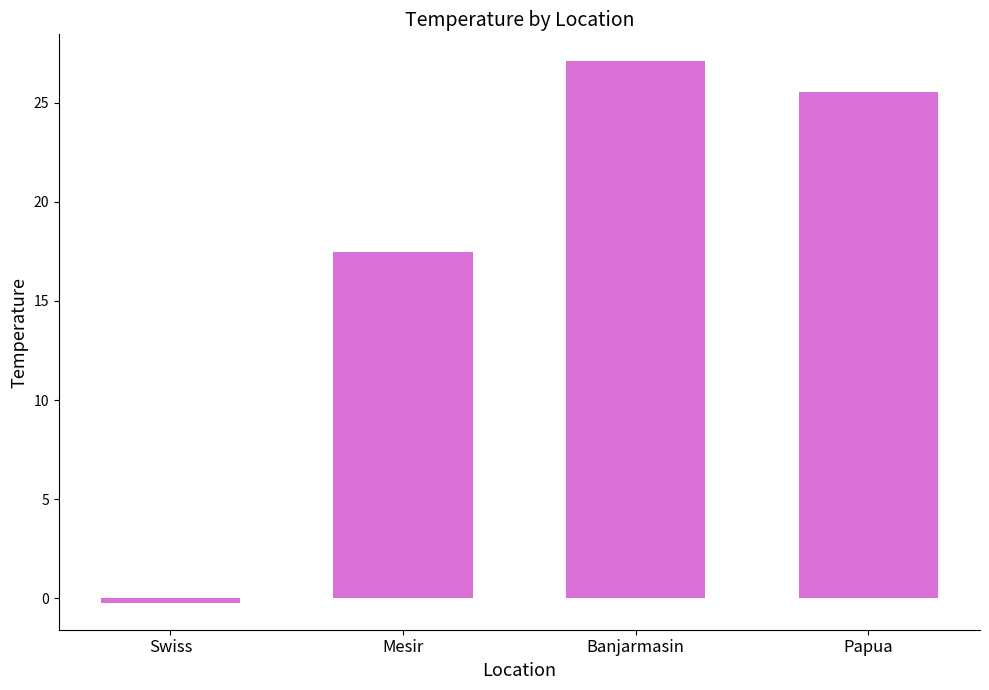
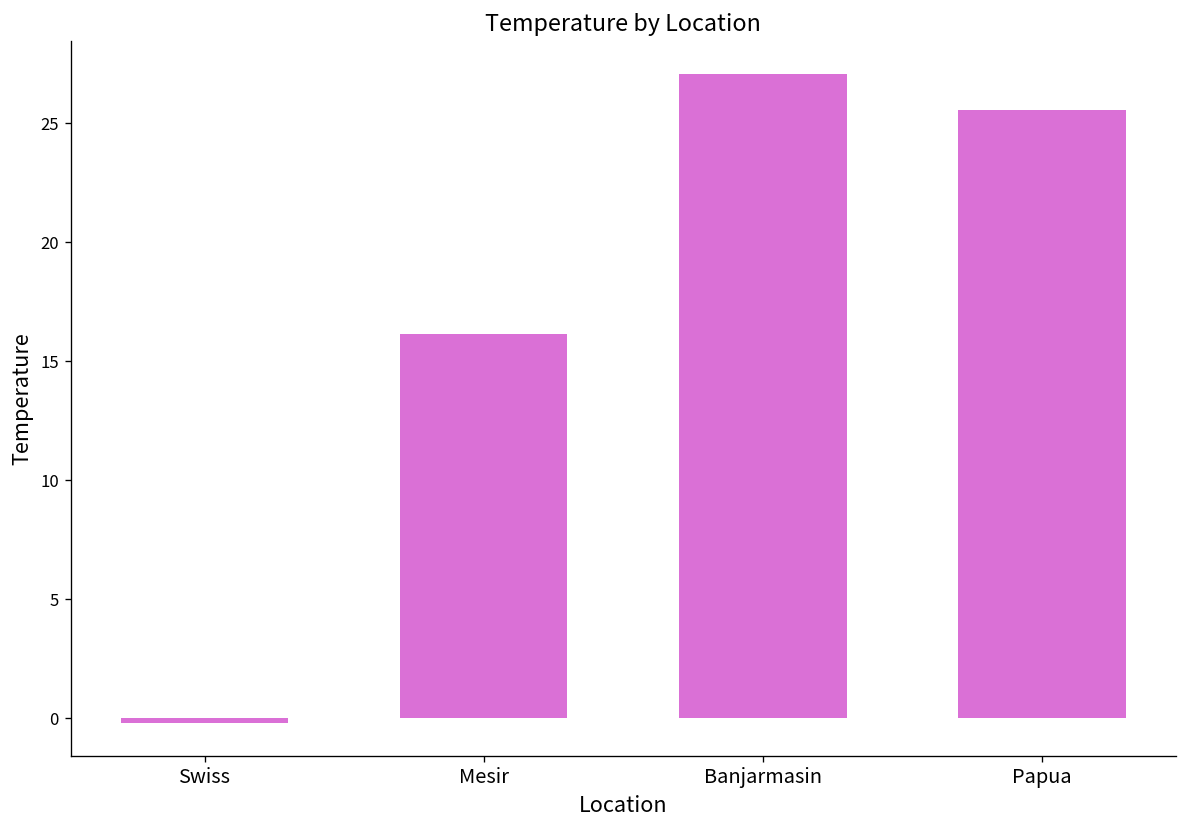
Mesir: 17.5 -> 16.2
